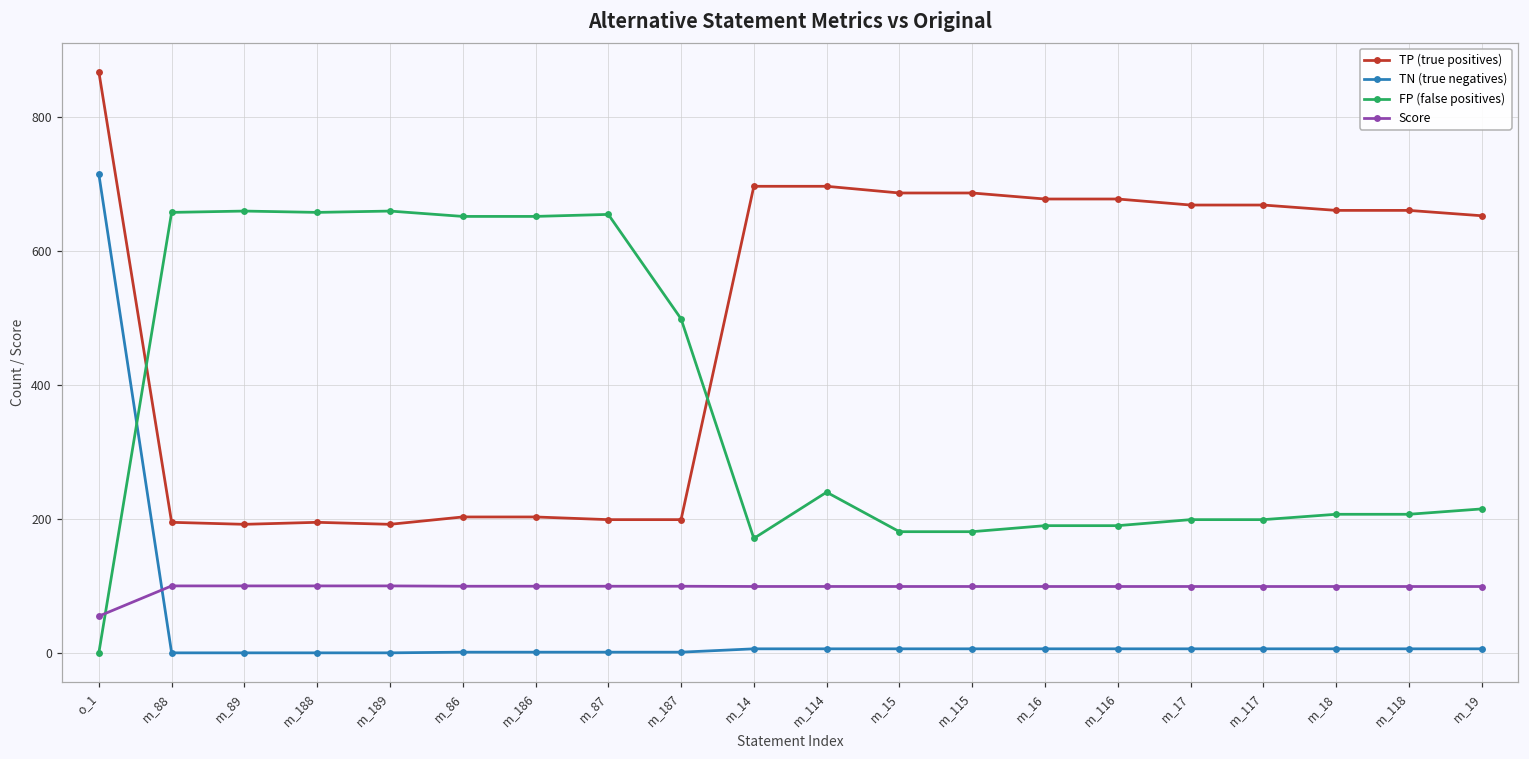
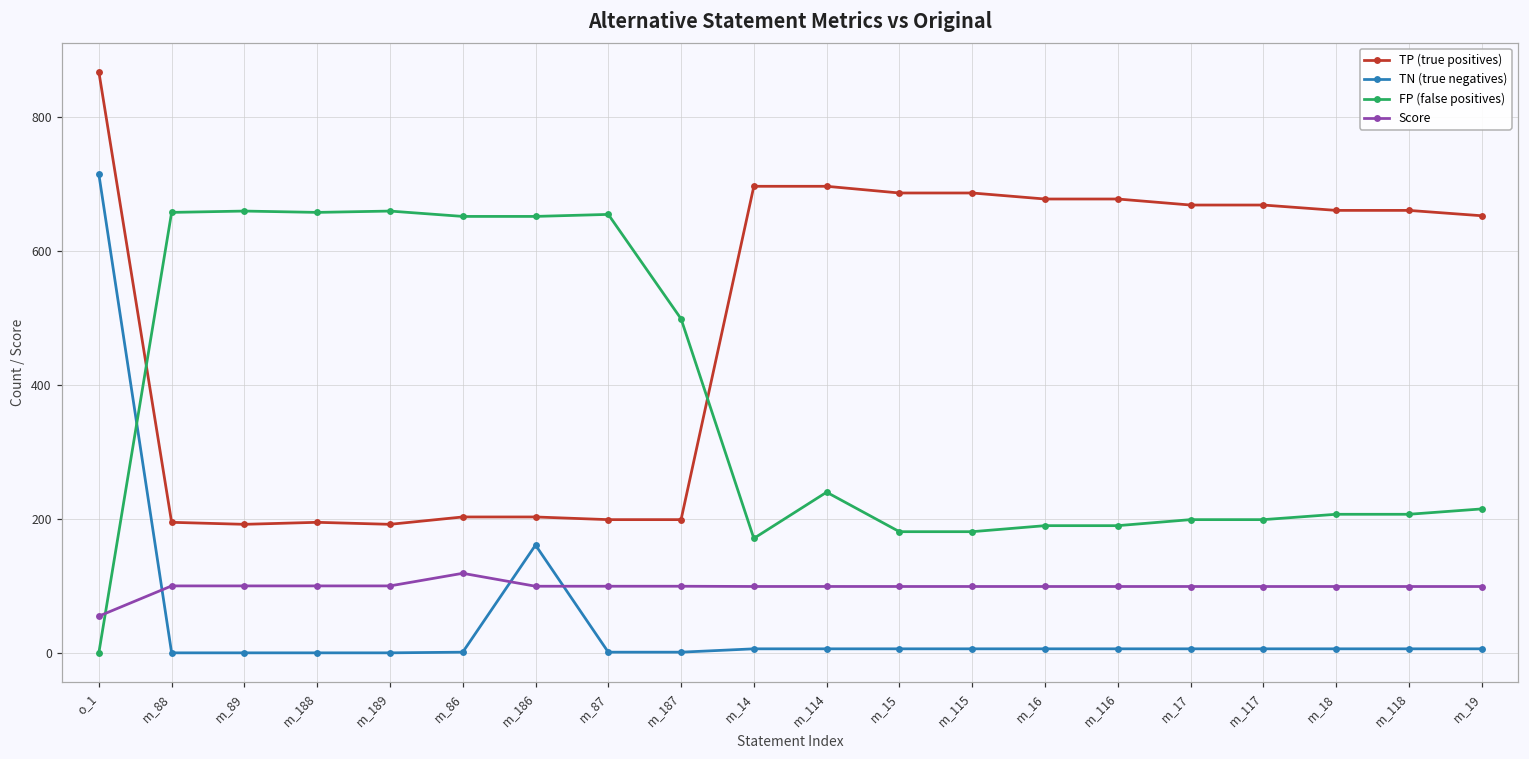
Score, m_86: 100 -> 120
TN (true negatives), m_186: 0 -> 160
